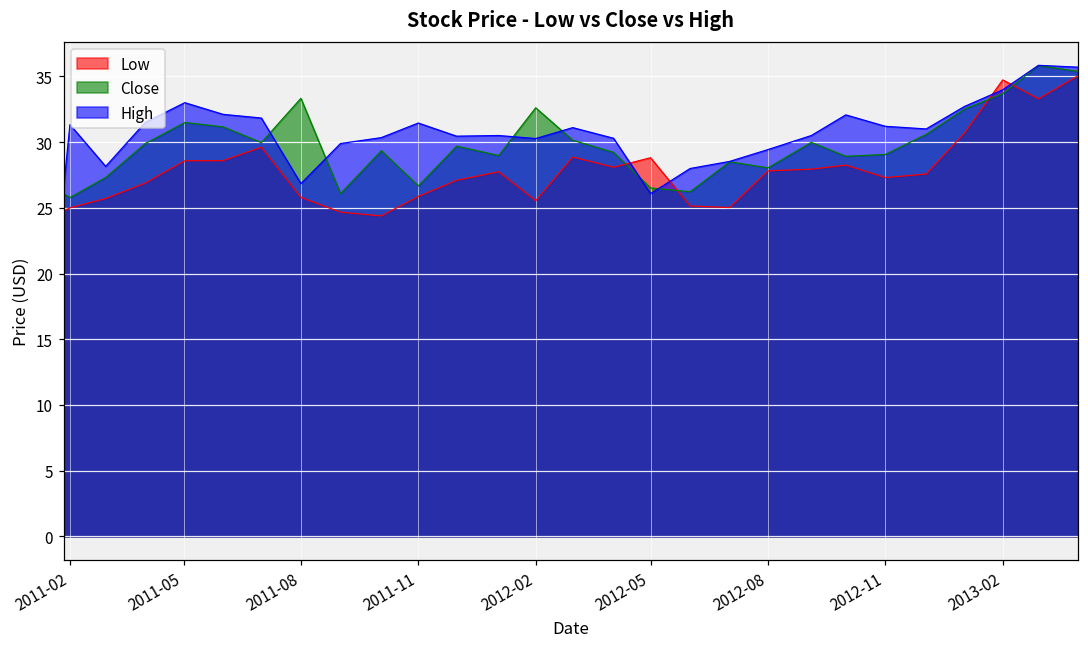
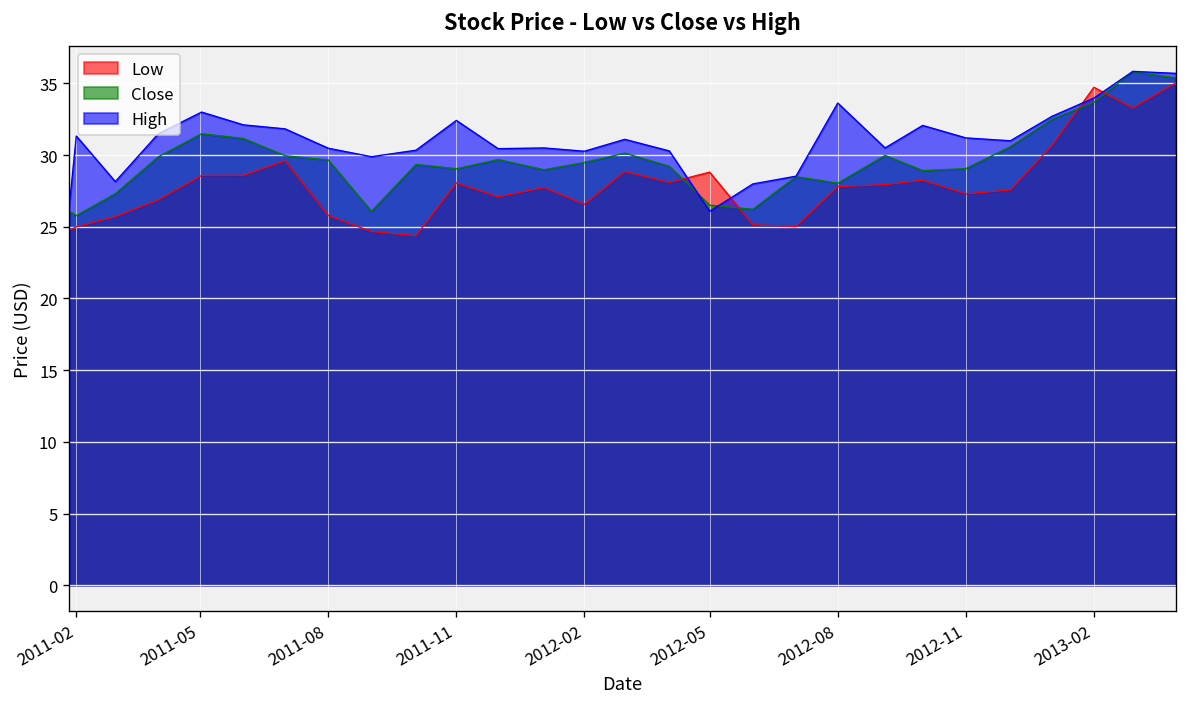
Close, 2011-08: 33.3 -> 29.7
High, 2011-08: 26.8 -> 30.5
Low, 2011-11: 25.9 -> 28.1
Close, 2011-11: 26.7 -> 29.0
High, 2011-11: 31.5 -> 32.4
Low, 2012-02: 25.5 -> 26.6
Close, 2012-02: 32.6 -> 29.5
High, 2012-08: 29.4 -> 33.6
